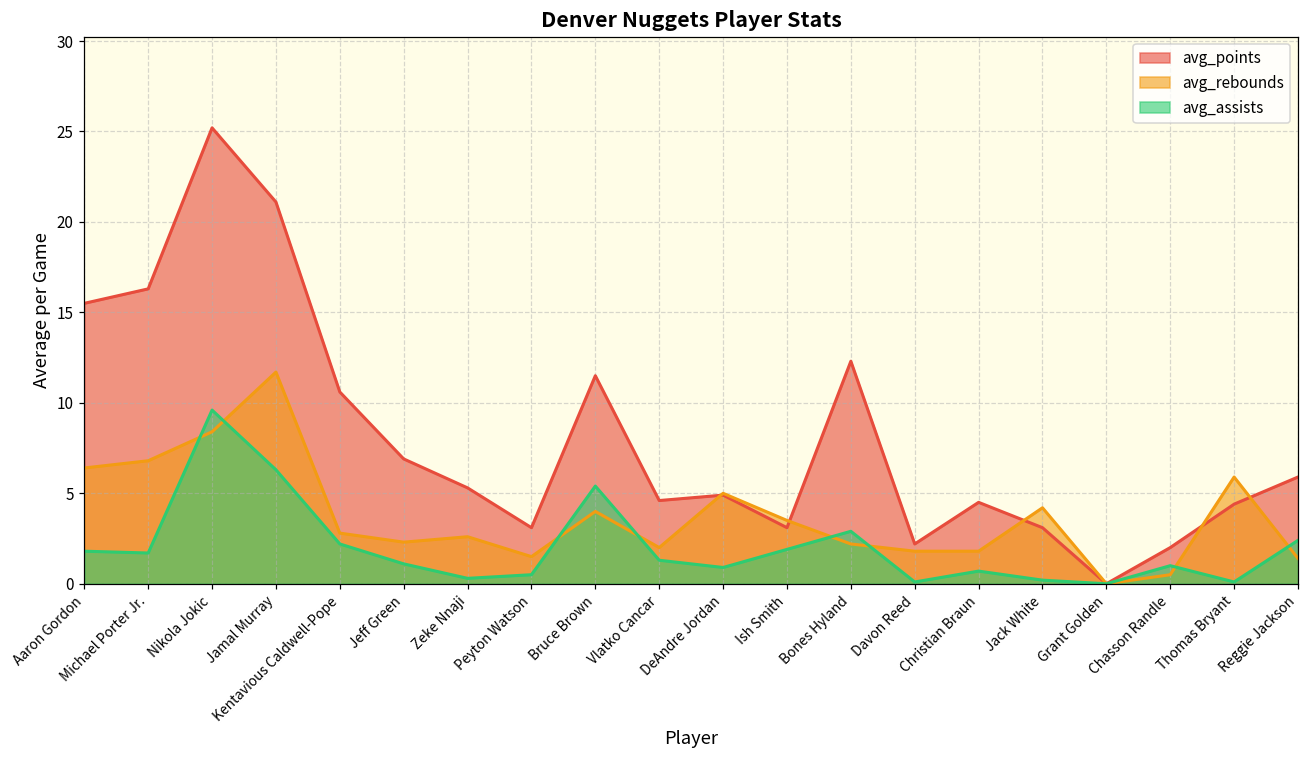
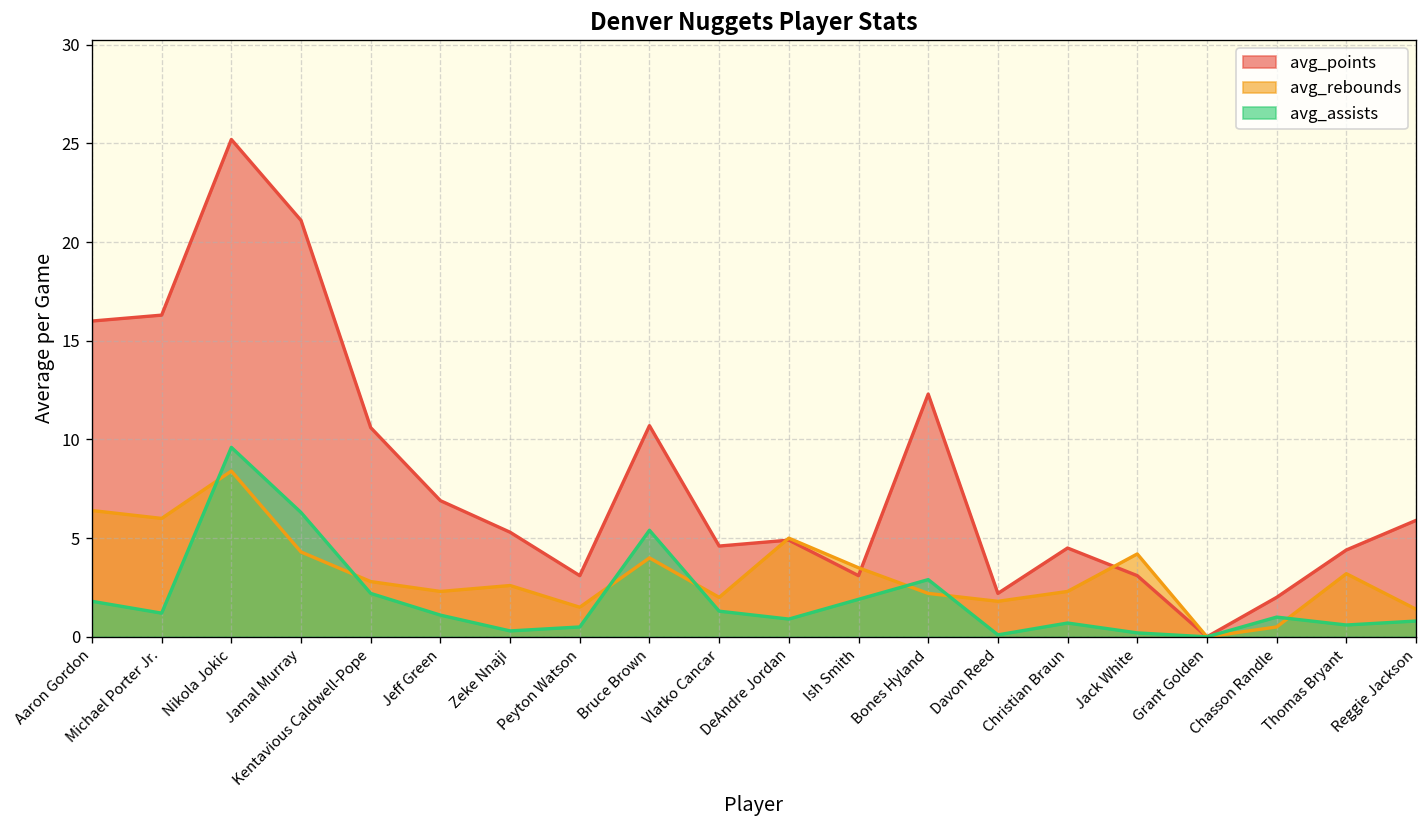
avg_points, Aaron Gordon: 15.5 -> 16.0
avg_rebounds, Michael Porter Jr.: 6.8 -> 6.0
avg_assists, Michael Porter Jr.: 1.7 -> 1.2
avg_rebounds, Jamal Murray: 11.7 -> 4.3
avg_points, Bruce Brown: 11.5 -> 10.7
avg_rebounds, Christian Braun: 1.8 -> 2.3
avg_rebounds, Thomas Bryant: 5.9 -> 3.2
avg_assists, Thomas Bryant: 0.1 -> 0.6
avg_assists, Reggie Jackson: 2.4 -> 0.8
